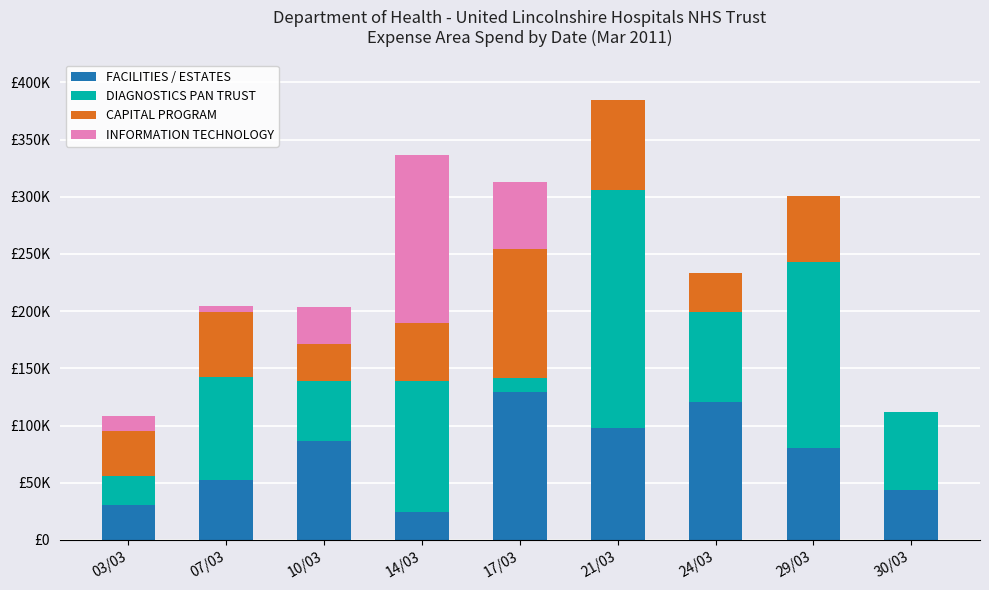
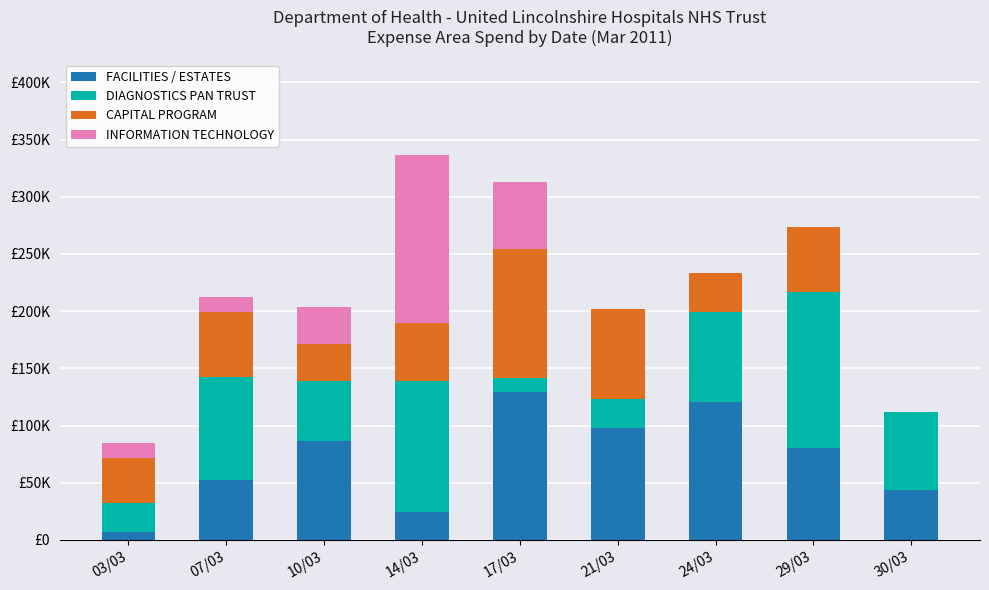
FACILITIES / ESTATES, 03/03: £31000 -> £7000
INFORMATION TECHNOLOGY, 07/03: £5000 -> £13000
DIAGNOSTICS PAN TRUST, 21/03: £208000 -> £25000
DIAGNOSTICS PAN TRUST, 29/03: £163000 -> £136000
